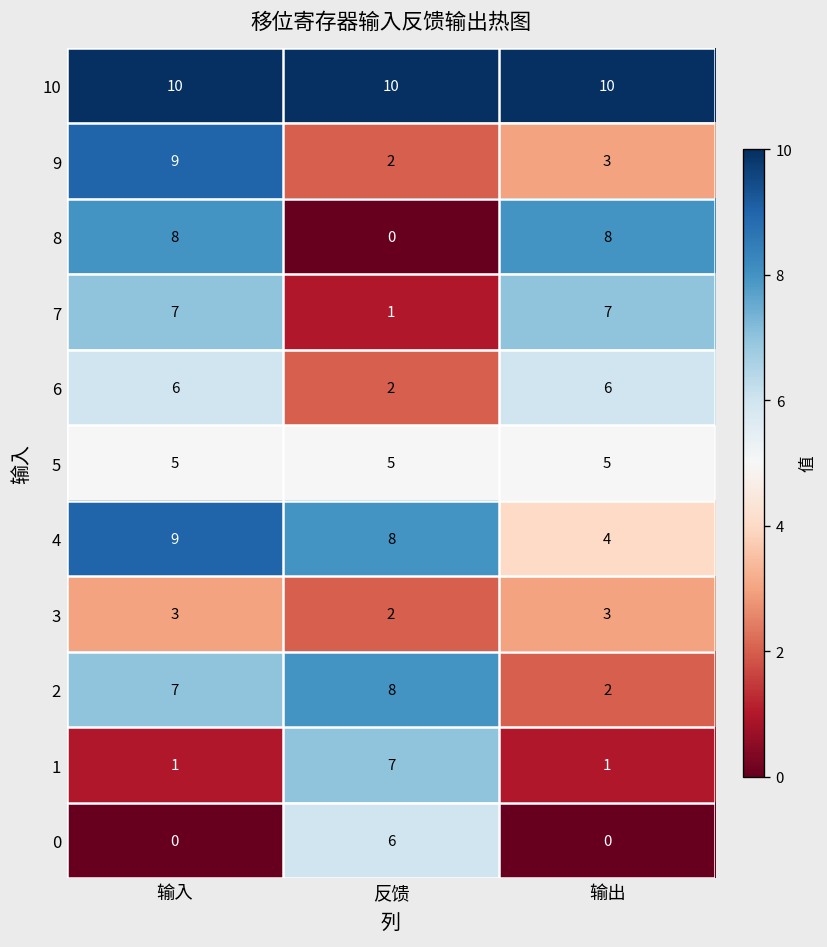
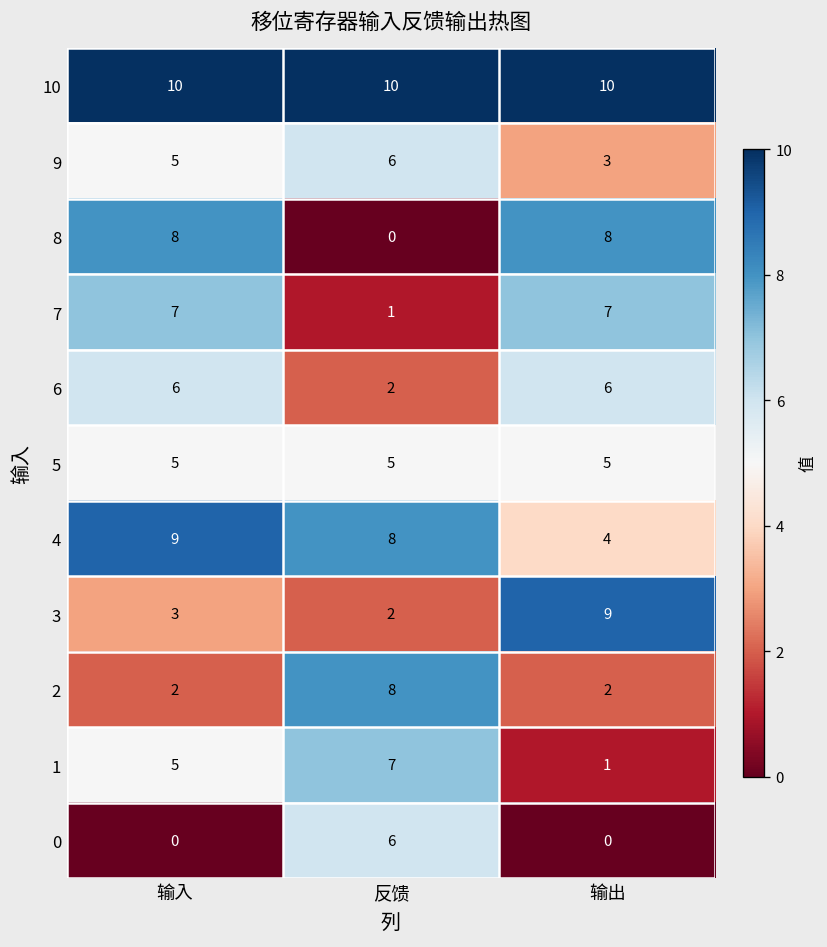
9, 输入: 9 -> 5
9, 反馈: 2 -> 6
3, 输出: 3 -> 9
2, 输入: 7 -> 2
1, 输入: 1 -> 5
